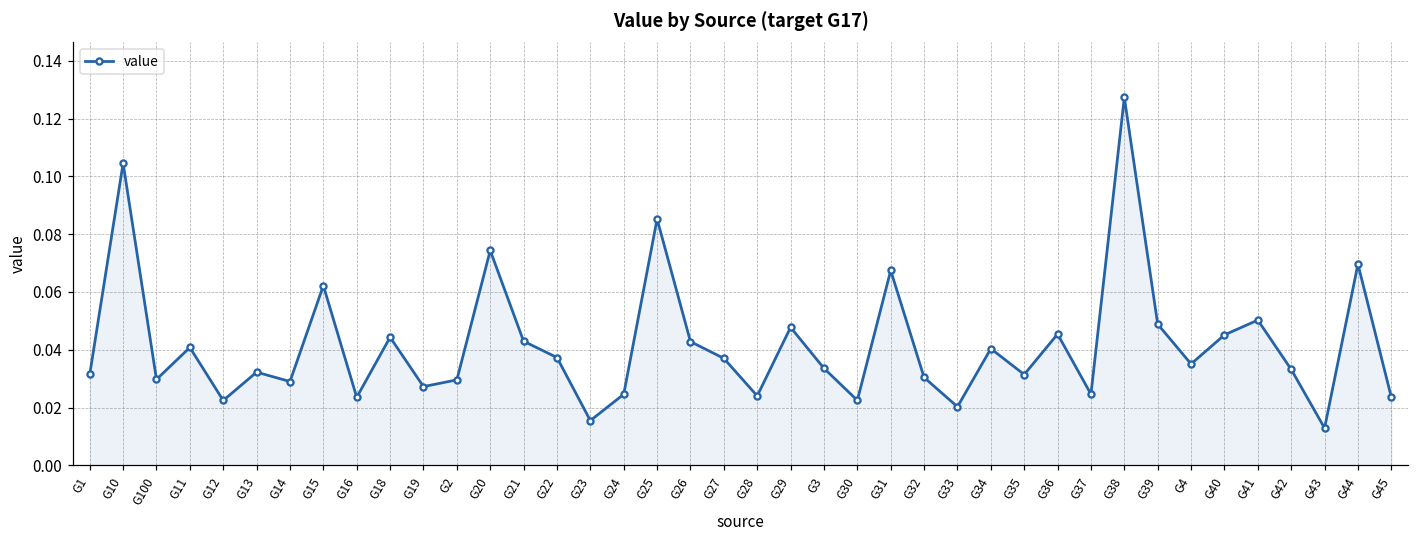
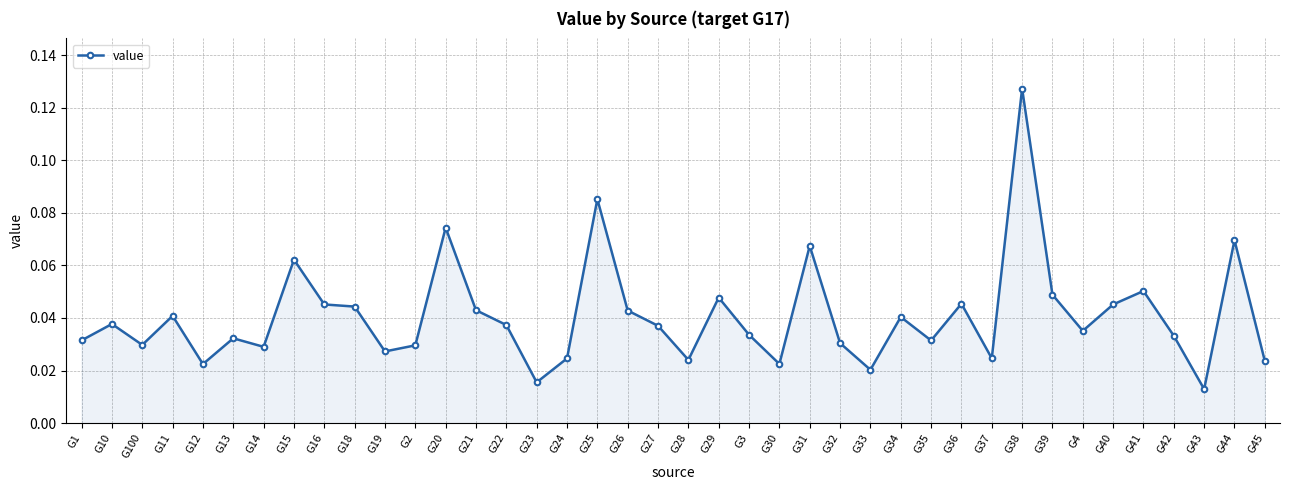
G10: 0.105 -> 0.038
G16: 0.024 -> 0.045
